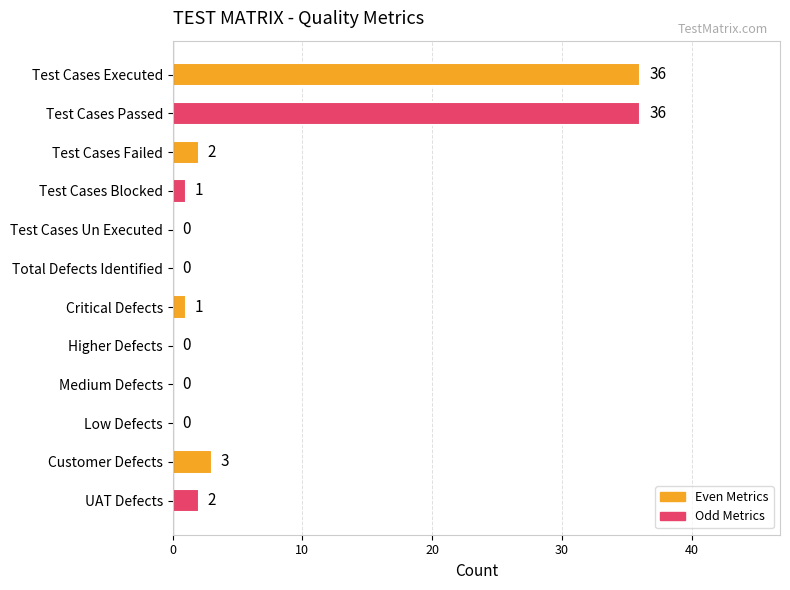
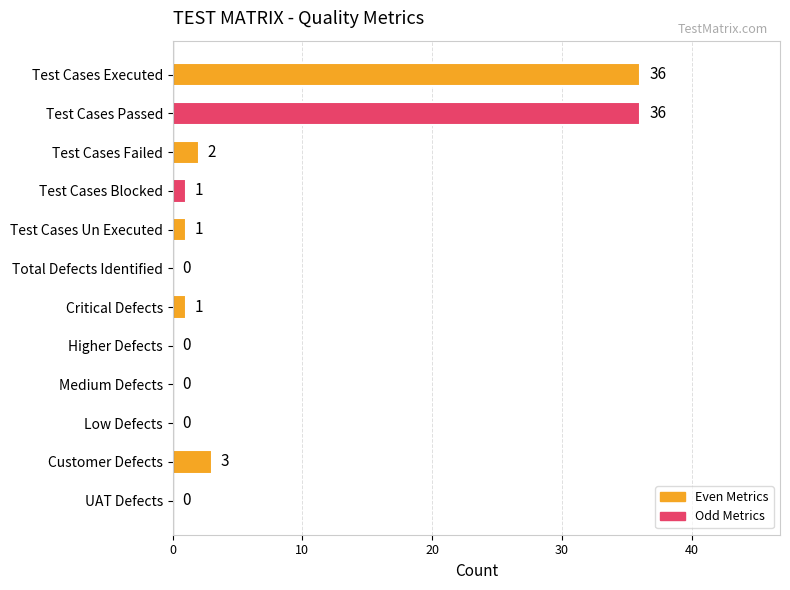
Test Cases Un Executed: 0 -> 1
UAT Defects: 2 -> 0
